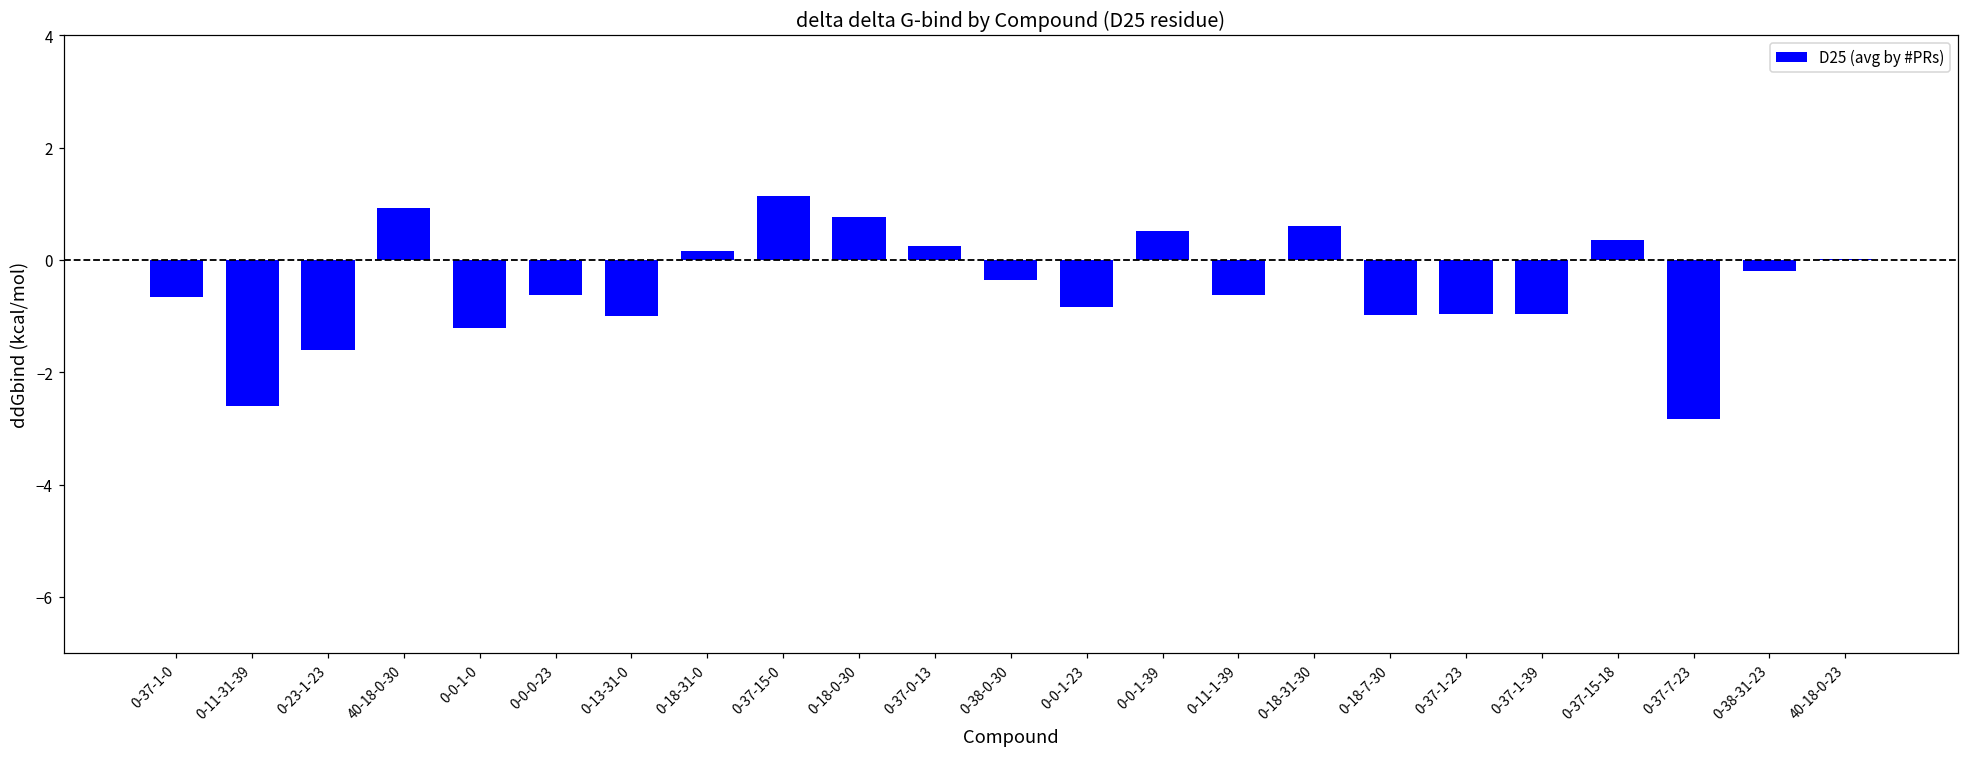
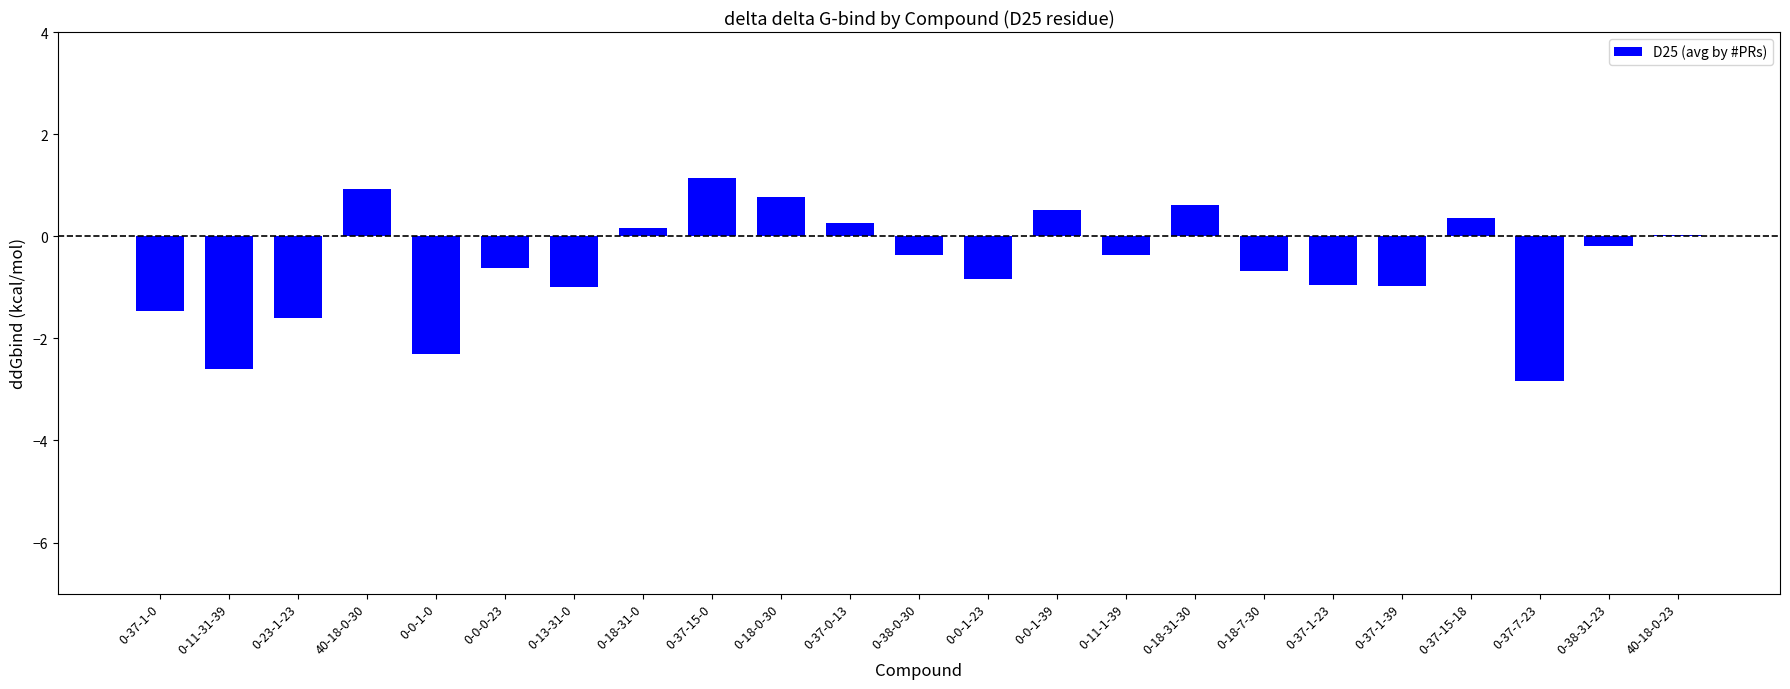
0-37-1-0: -0.7 -> -1.5
0-0-1-0: -1.2 -> -2.3
0-11-1-39: -0.6 -> -0.4
0-18-7-30: -1.0 -> -0.7
